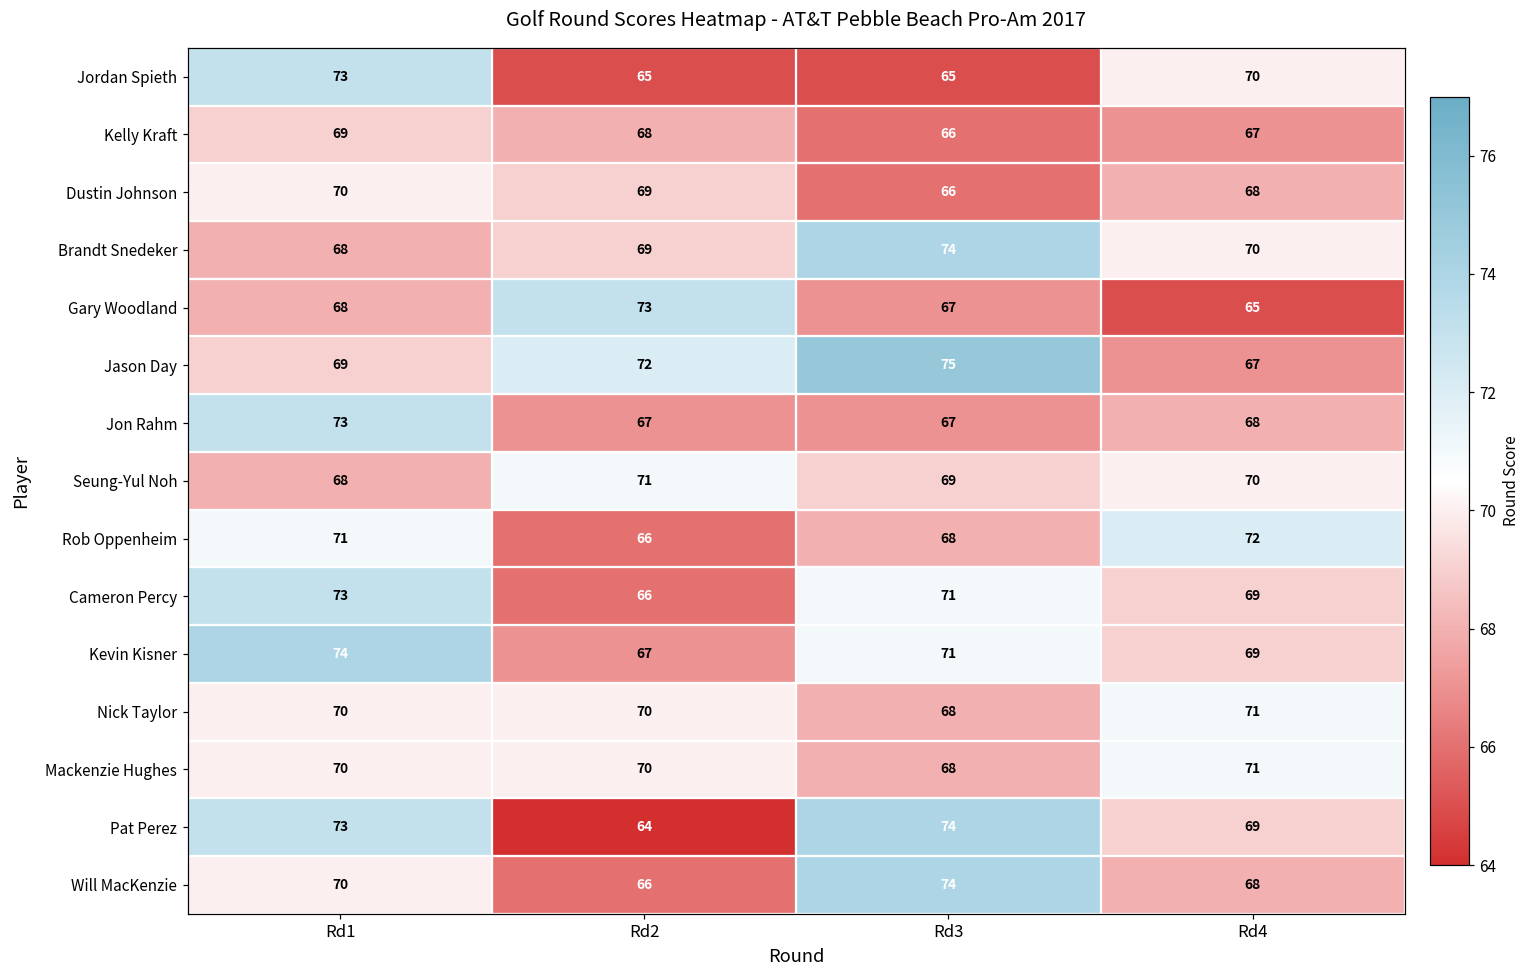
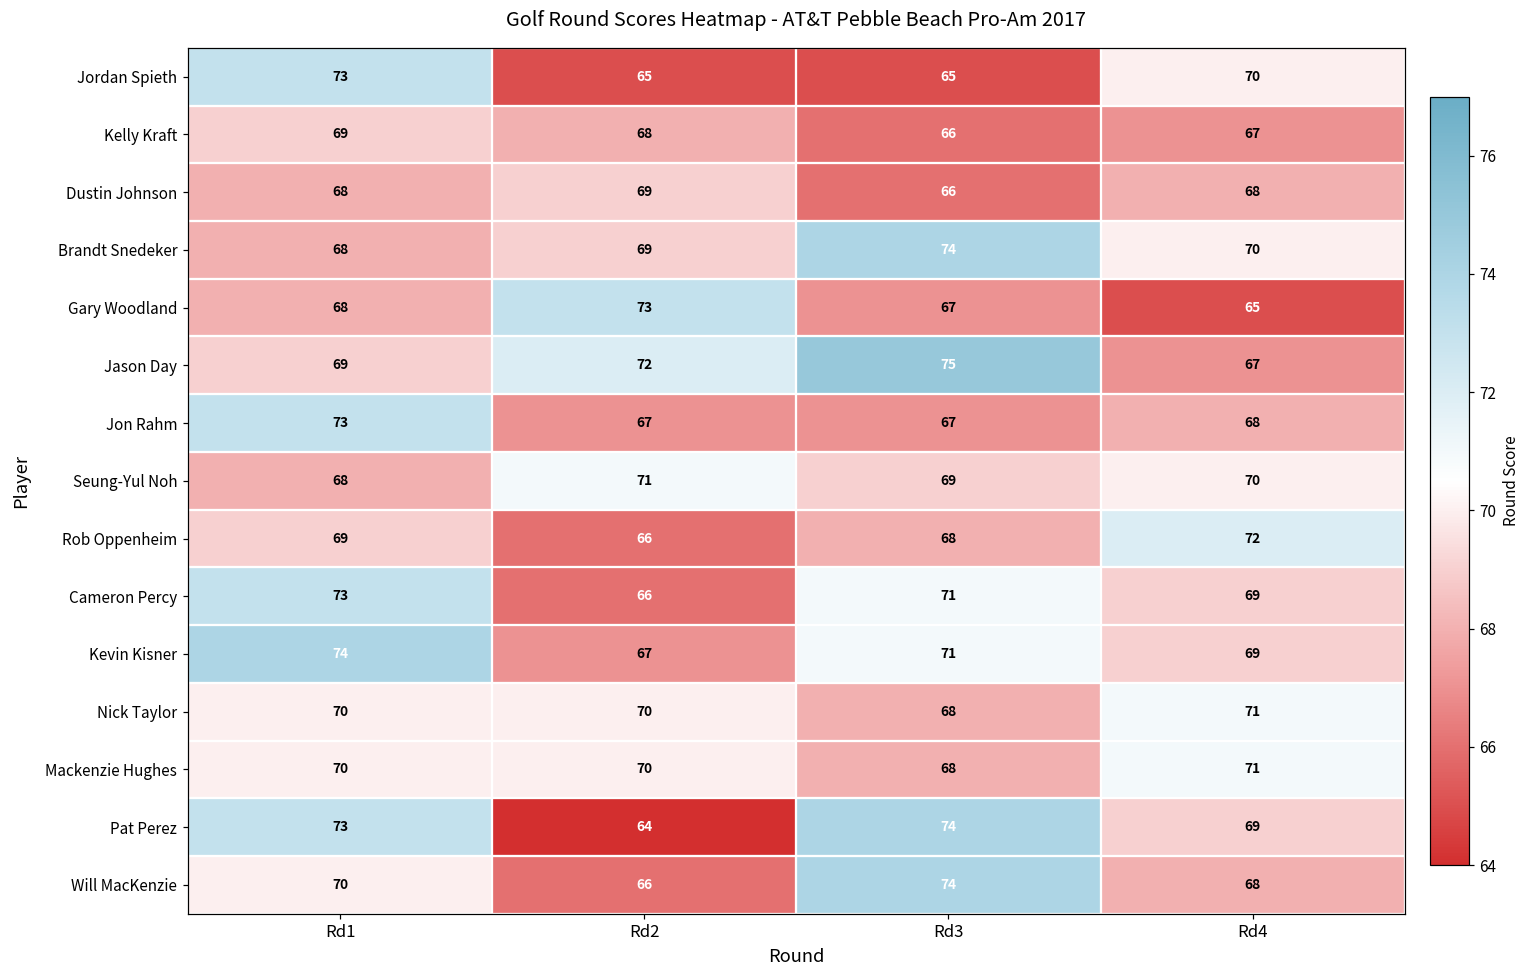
Dustin Johnson, Rd1: 70 -> 68
Rob Oppenheim, Rd1: 71 -> 69
